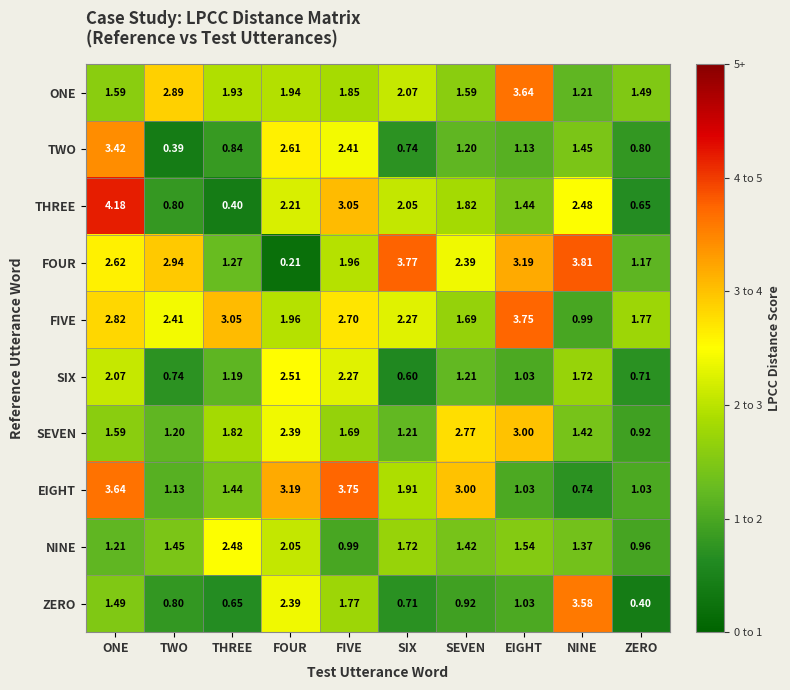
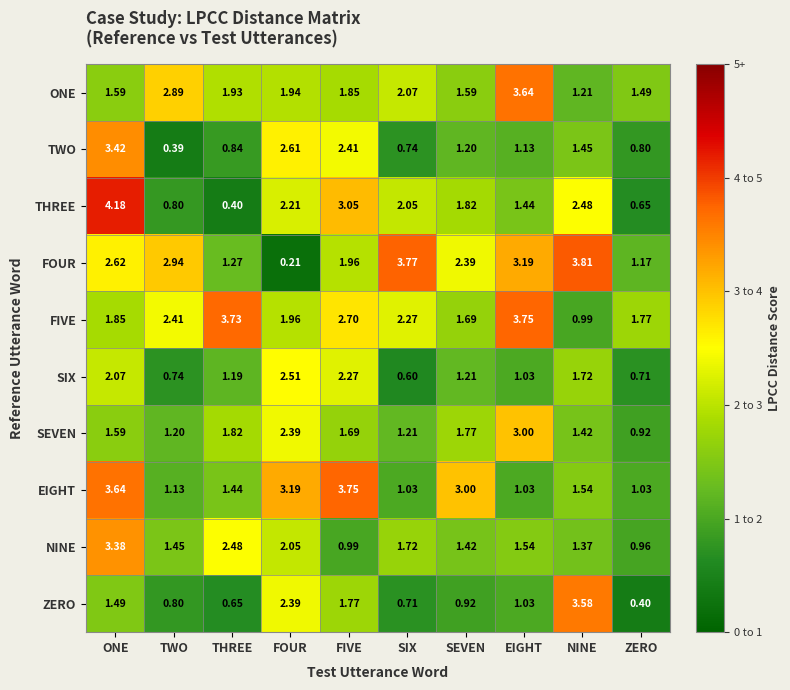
FIVE, ONE: 2.82 -> 1.85
FIVE, THREE: 3.05 -> 3.73
SEVEN, SEVEN: 2.77 -> 1.77
EIGHT, SIX: 1.91 -> 1.03
EIGHT, NINE: 0.74 -> 1.54
NINE, ONE: 1.21 -> 3.38
